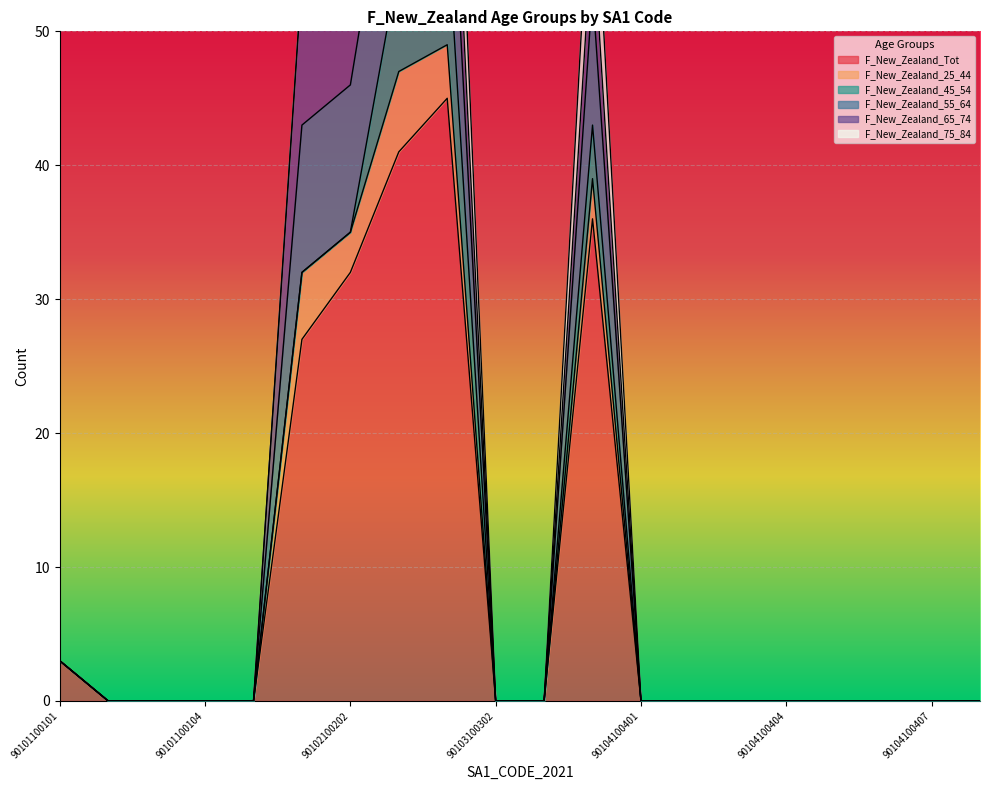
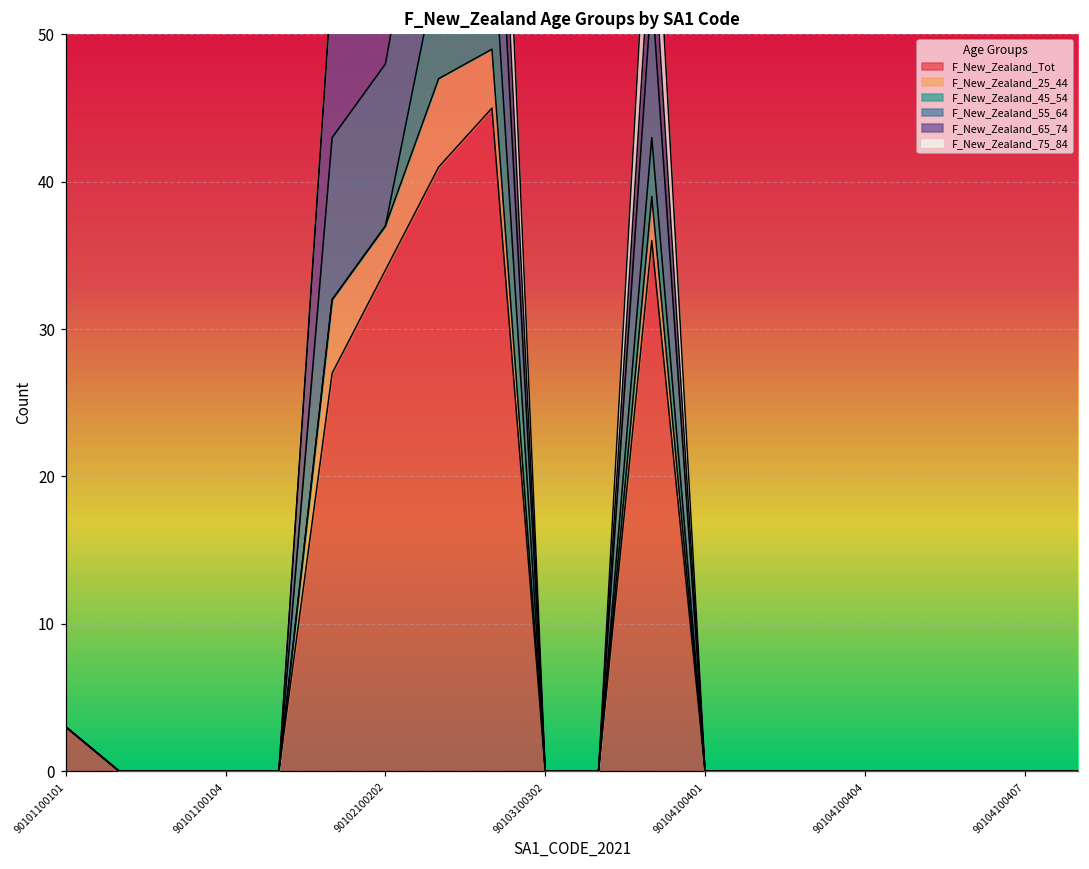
F_New_Zealand_Tot, 90102100202: 32 -> 34
